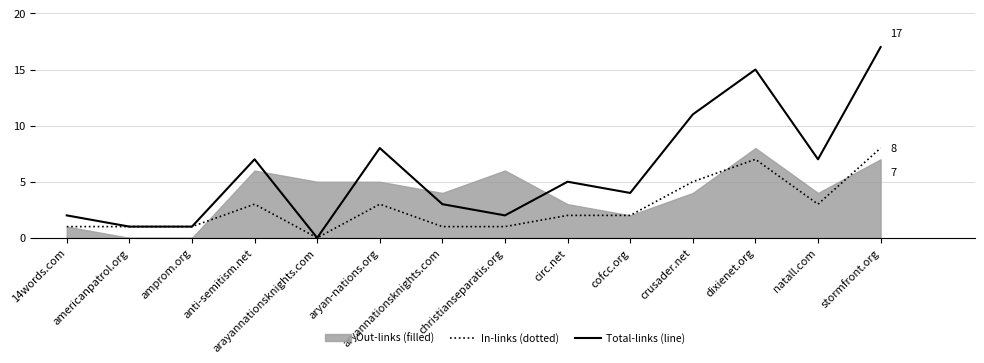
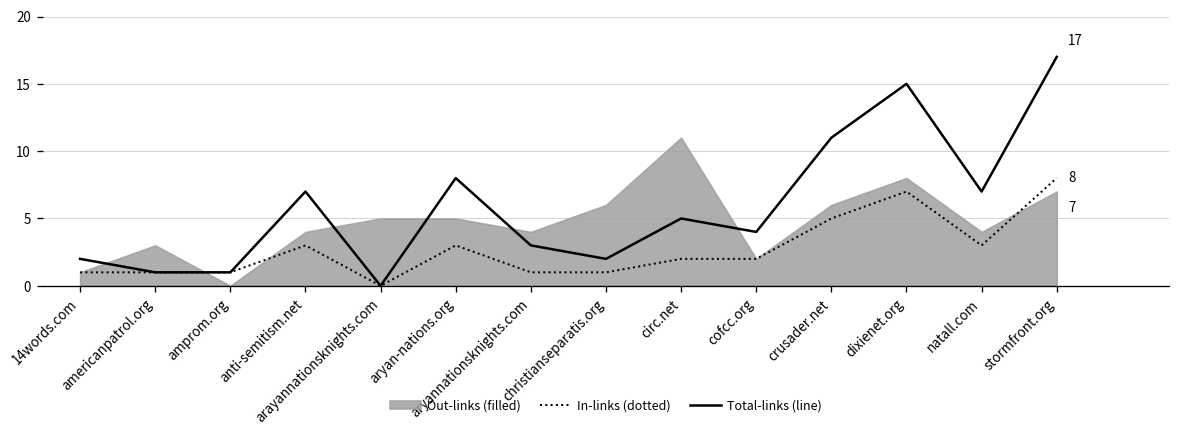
Out-links (filled), americanpatrol.org: 0 -> 3
Out-links (filled), anti-semitism.net: 6 -> 4
Out-links (filled), circ.net: 3 -> 11
Out-links (filled), crusader.net: 4 -> 6
